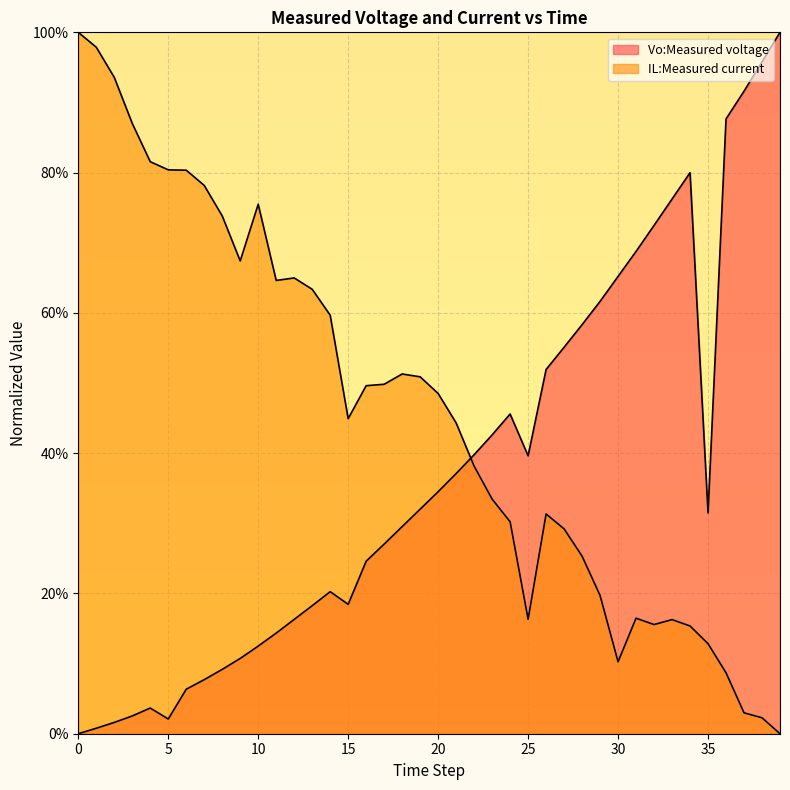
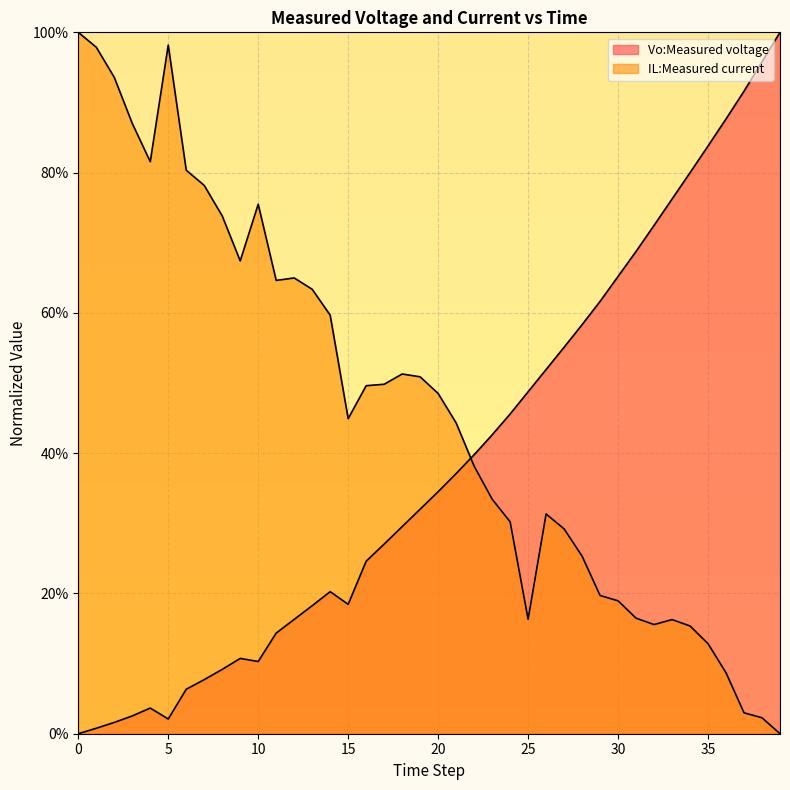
IL:Measured current, 5: 80% -> 98%
Vo:Measured voltage, 10: 12% -> 10%
Vo:Measured voltage, 25: 40% -> 49%
IL:Measured current, 30: 10% -> 19%
Vo:Measured voltage, 35: 31% -> 84%
